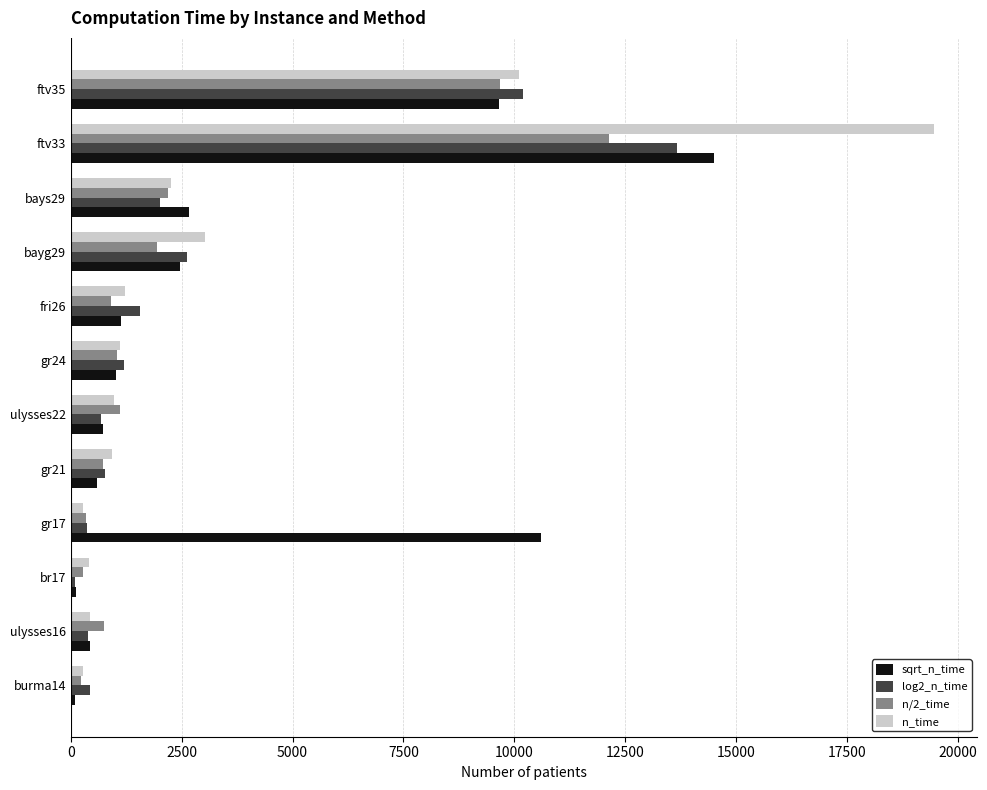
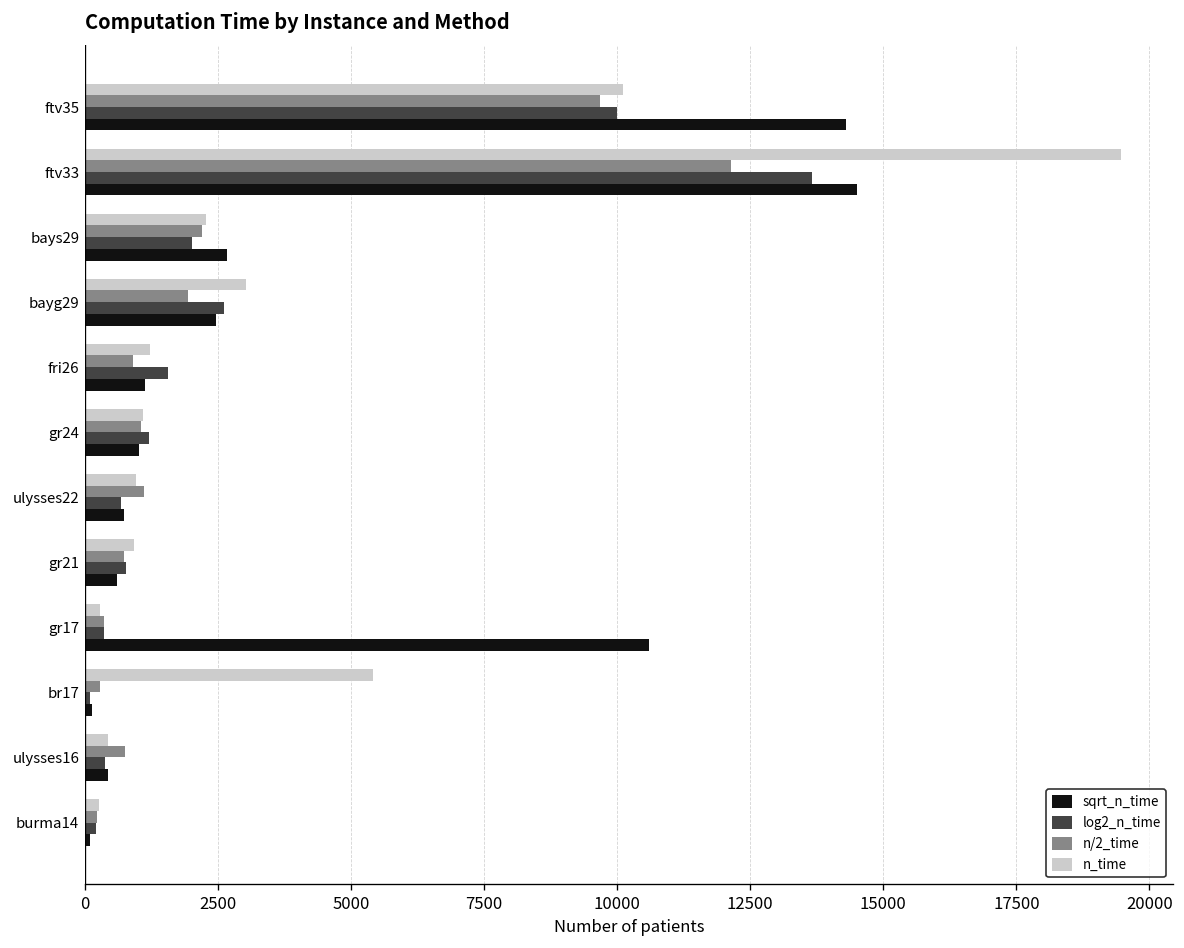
log2_n_time, ftv35: 10200 -> 10000
sqrt_n_time, ftv35: 9600 -> 14300
n_time, br17: 400 -> 5400
log2_n_time, burma14: 400 -> 200
